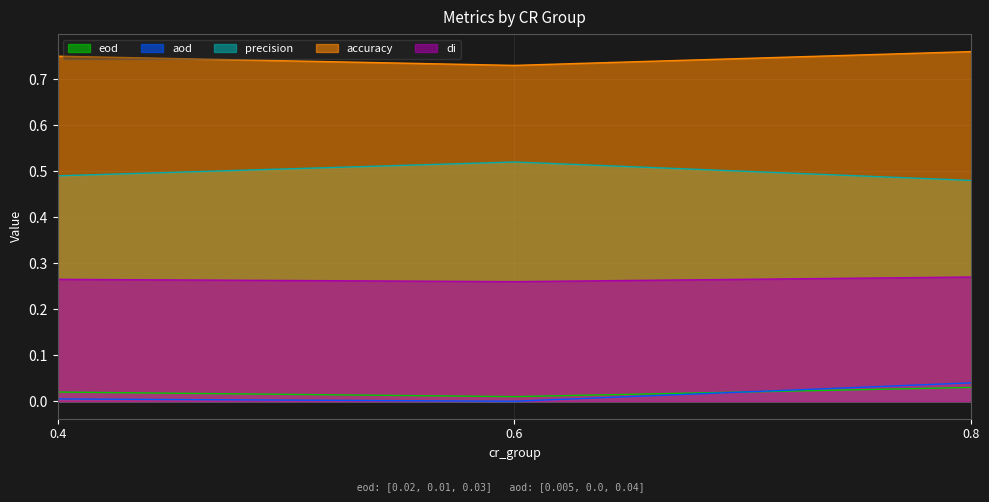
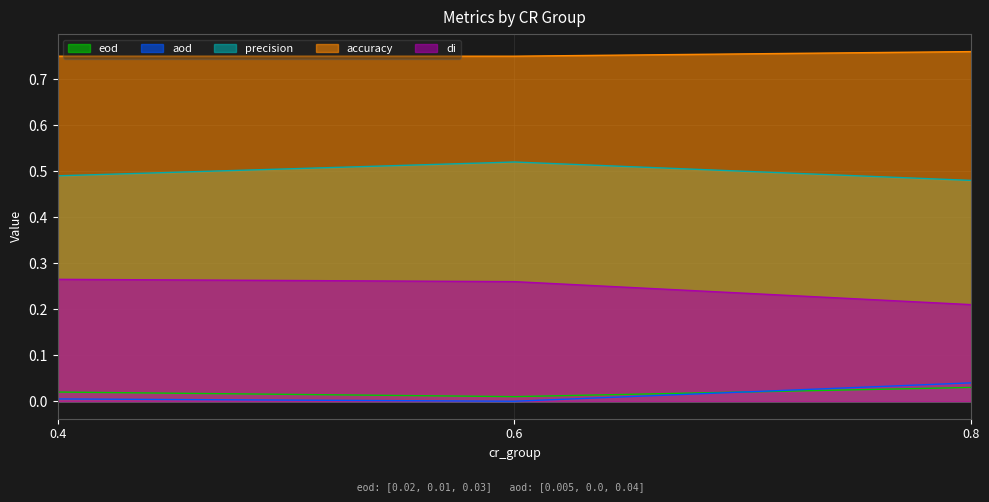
accuracy, 0.6: 0.73 -> 0.75
di, 0.8: 0.27 -> 0.21
